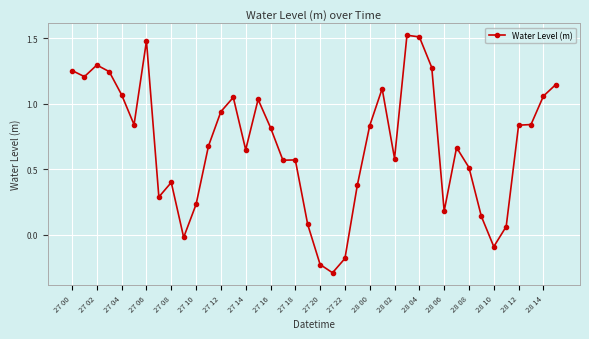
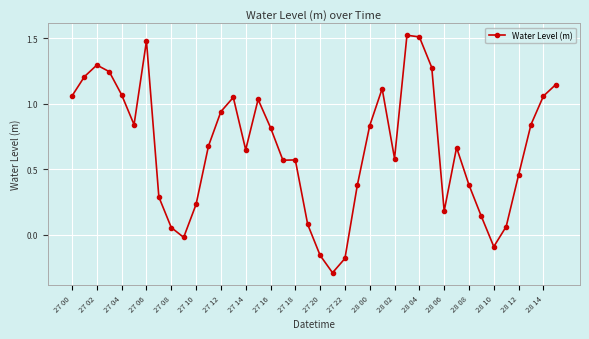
27 00: 1.25 -> 1.06
27 08: 0.40 -> 0.06
27 20: -0.23 -> -0.16
28 08: 0.51 -> 0.38
28 12: 0.84 -> 0.46
